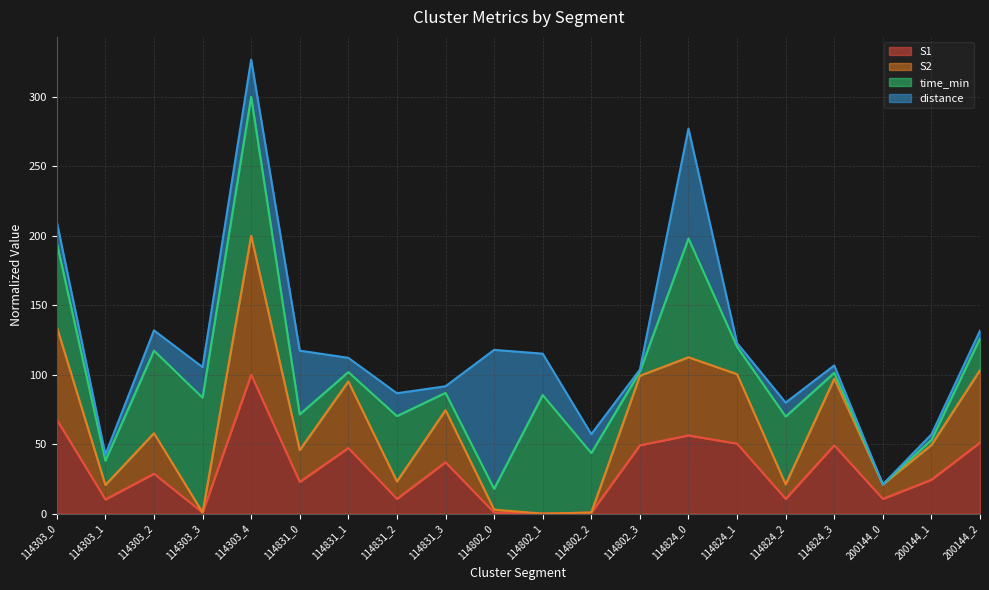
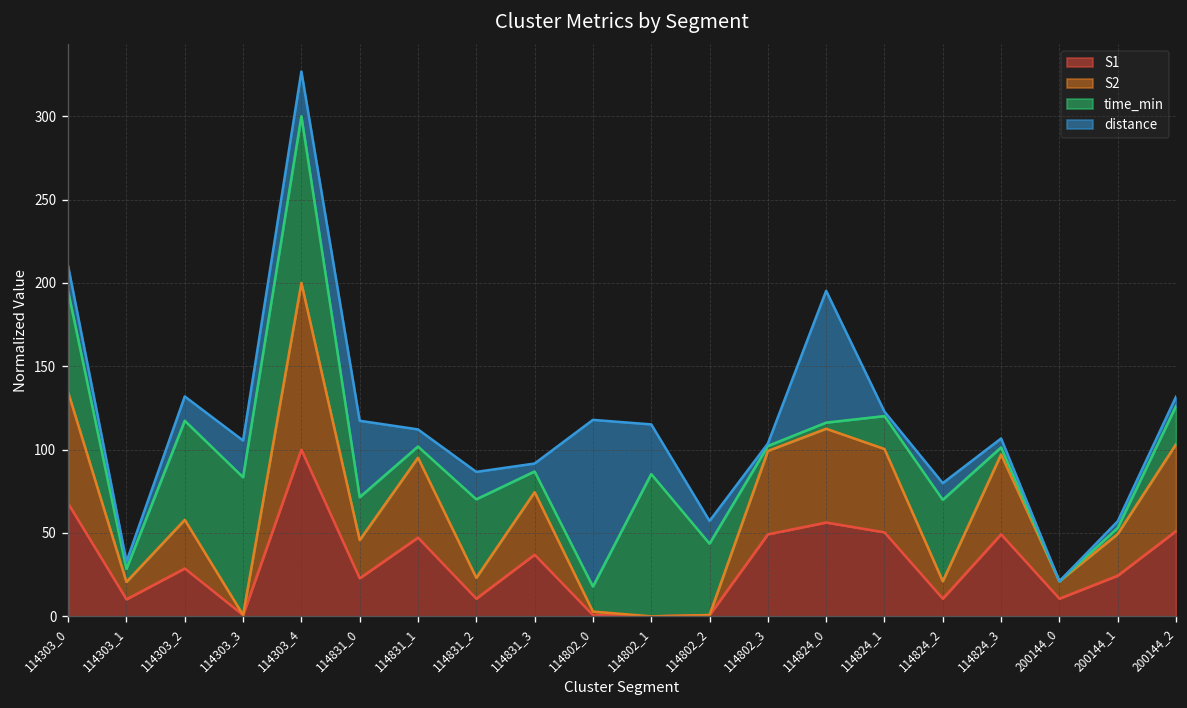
time_min, 114303_1: 17 -> 8
time_min, 114824_0: 86 -> 4
